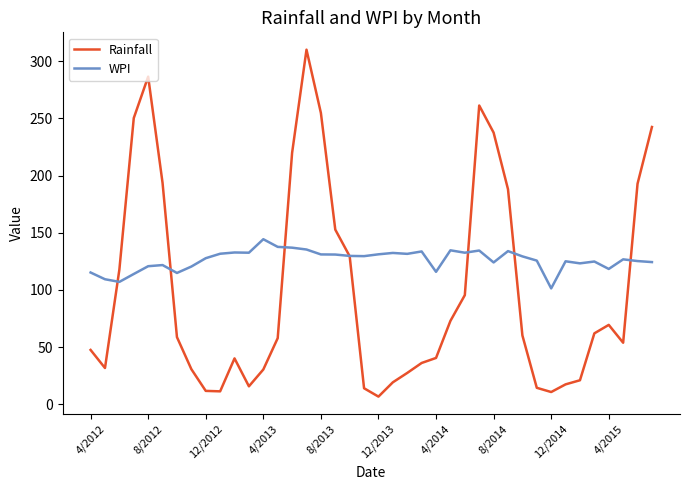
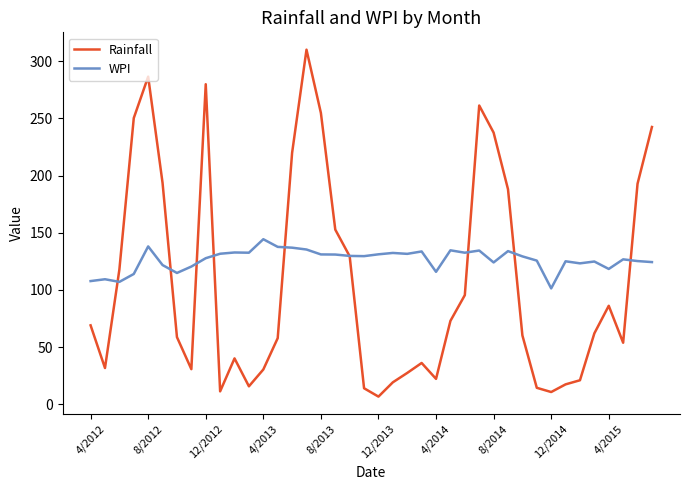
Rainfall, 4/2012: 48 -> 69
WPI, 4/2012: 115 -> 108
WPI, 8/2012: 121 -> 138
Rainfall, 12/2012: 12 -> 280
Rainfall, 4/2014: 41 -> 22
Rainfall, 4/2015: 69 -> 86
